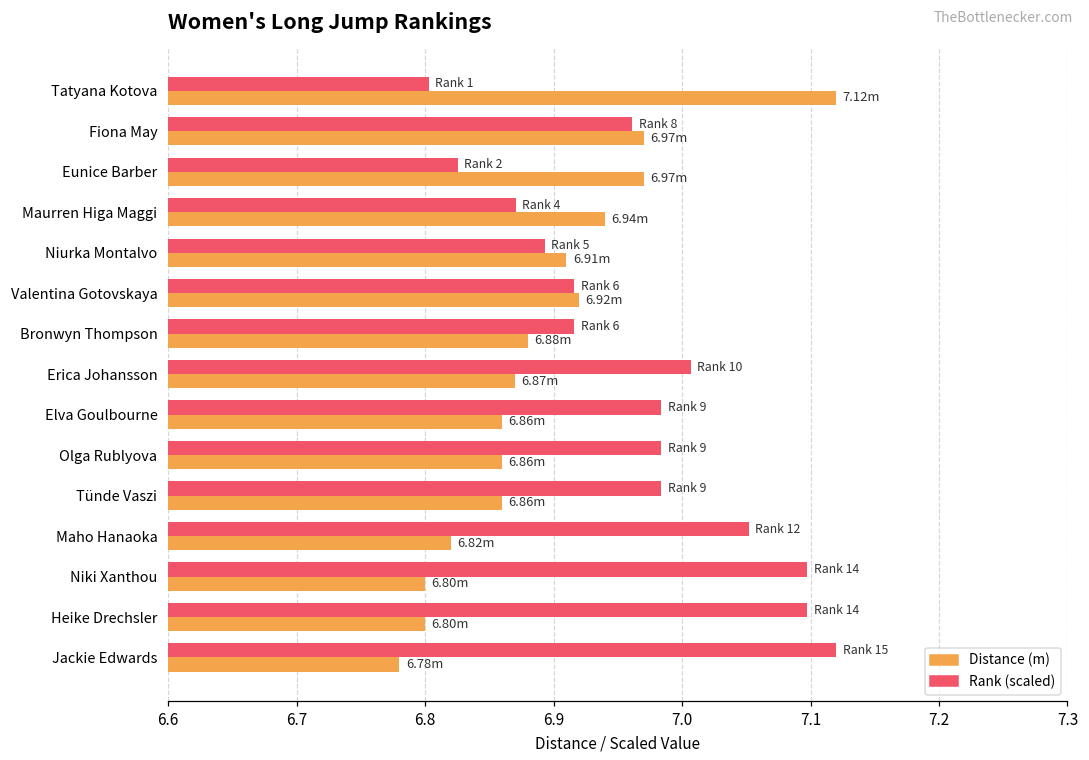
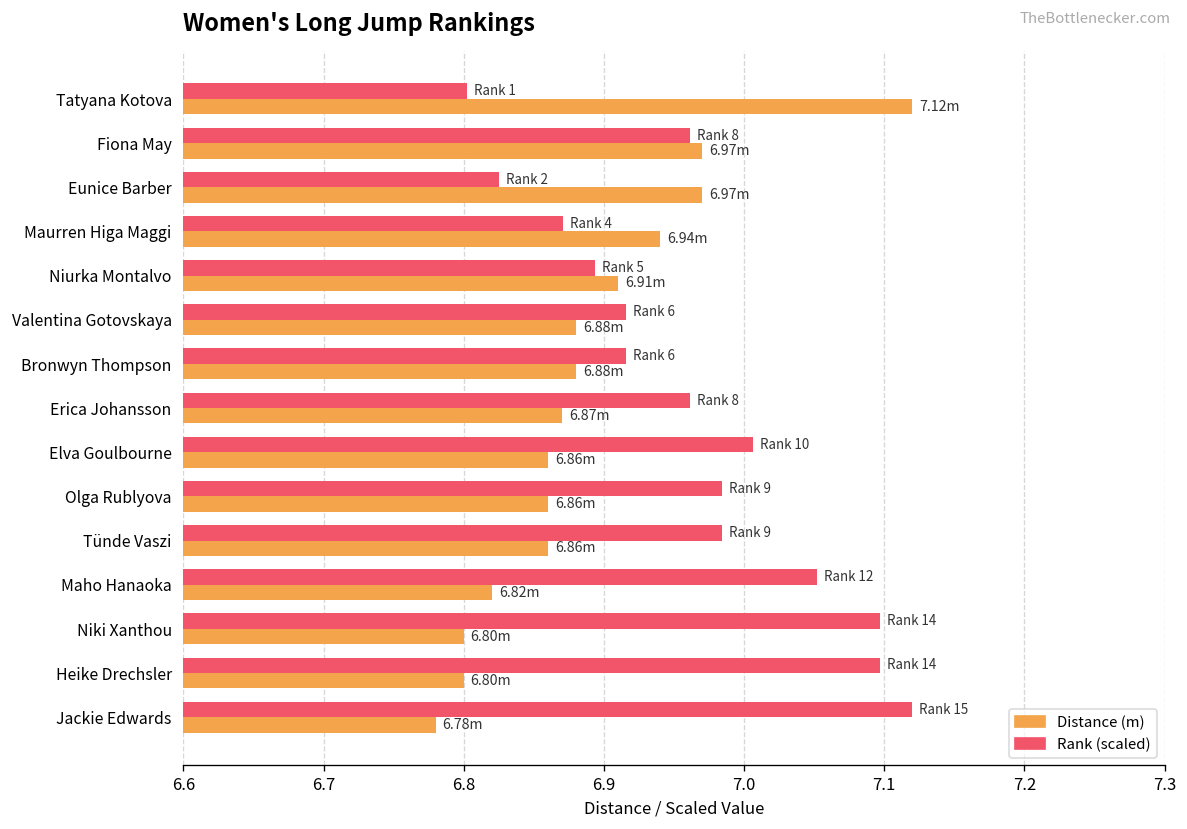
Distance (m), Valentina Gotovskaya: 6.92m -> 6.88m
Rank (scaled), Erica Johansson: 10 -> 8
Rank (scaled), Elva Goulbourne: 9 -> 10
